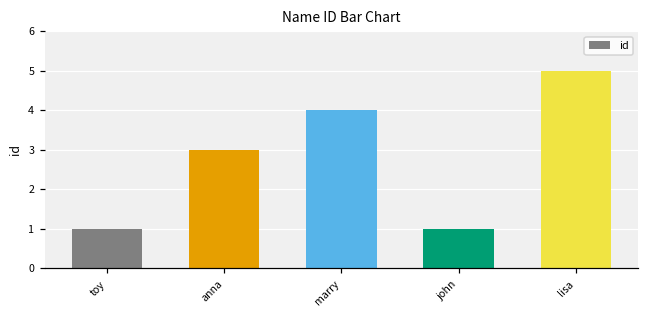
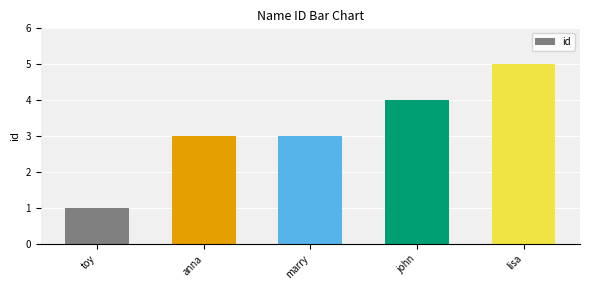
marry: 4 -> 3
john: 1 -> 4
